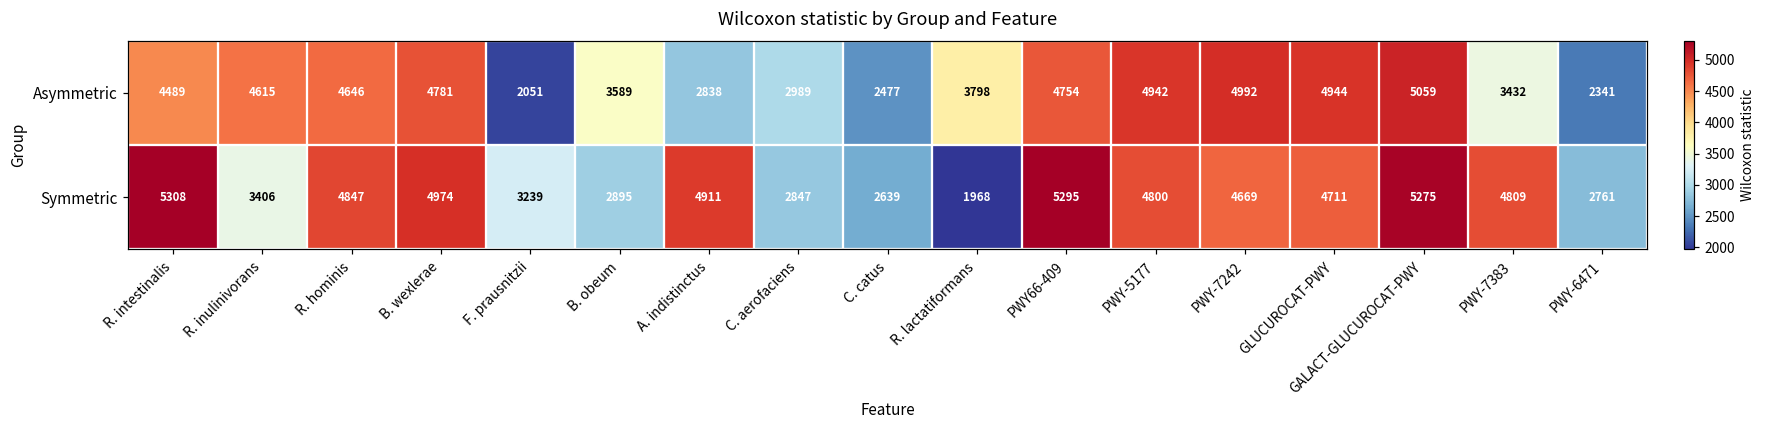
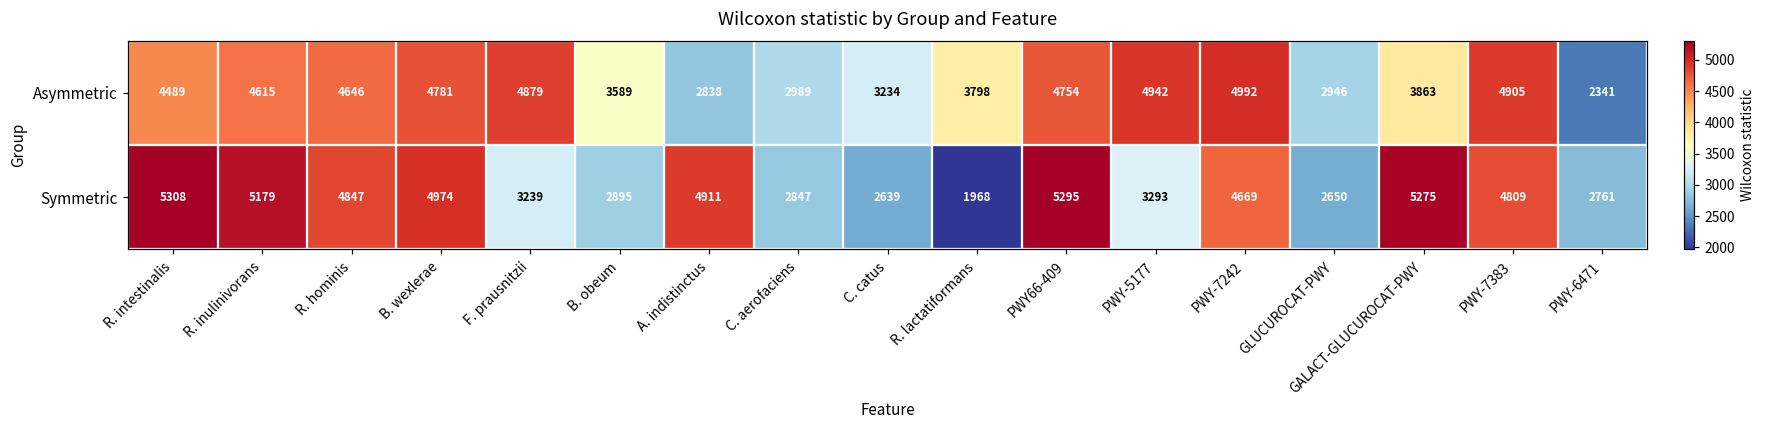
Asymmetric, F. prausnitzii: 2051 -> 4879
Asymmetric, C. catus: 2477 -> 3234
Asymmetric, GLUCUROCAT-PWY: 4944 -> 2946
Asymmetric, GALACT-GLUCUROCAT-PWY: 5059 -> 3863
Asymmetric, PWY-7383: 3432 -> 4905
Symmetric, R. inulinivorans: 3406 -> 5179
Symmetric, PWY-5177: 4800 -> 3293
Symmetric, GLUCUROCAT-PWY: 4711 -> 2650
